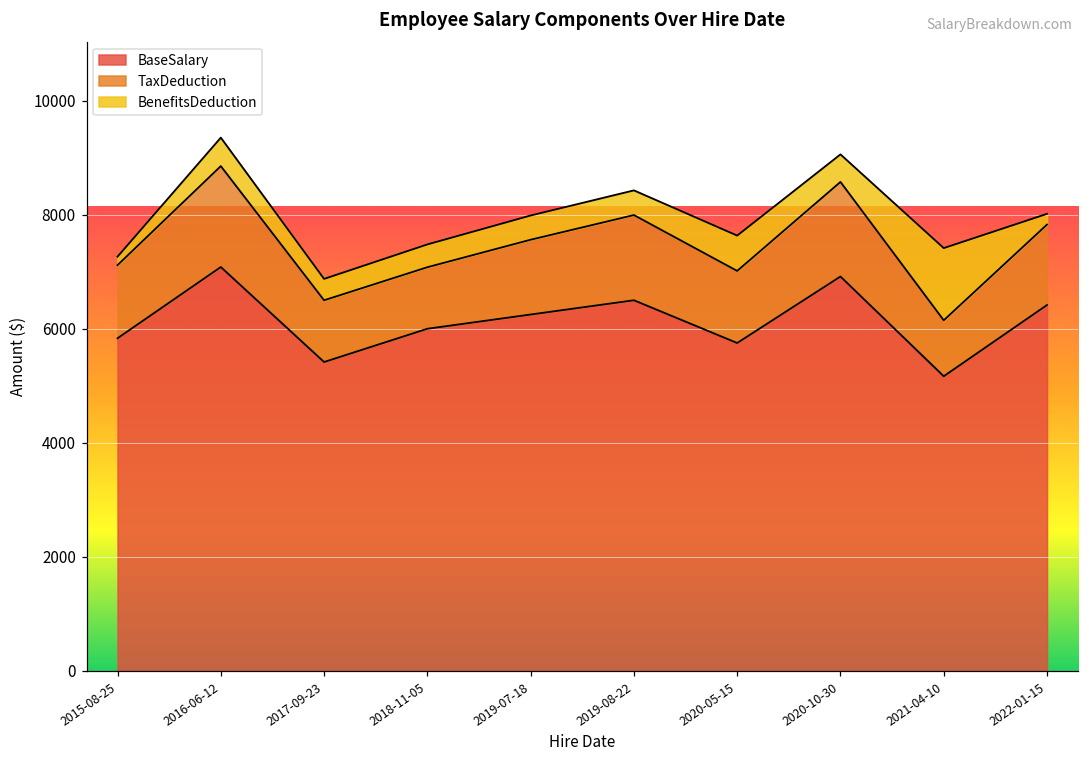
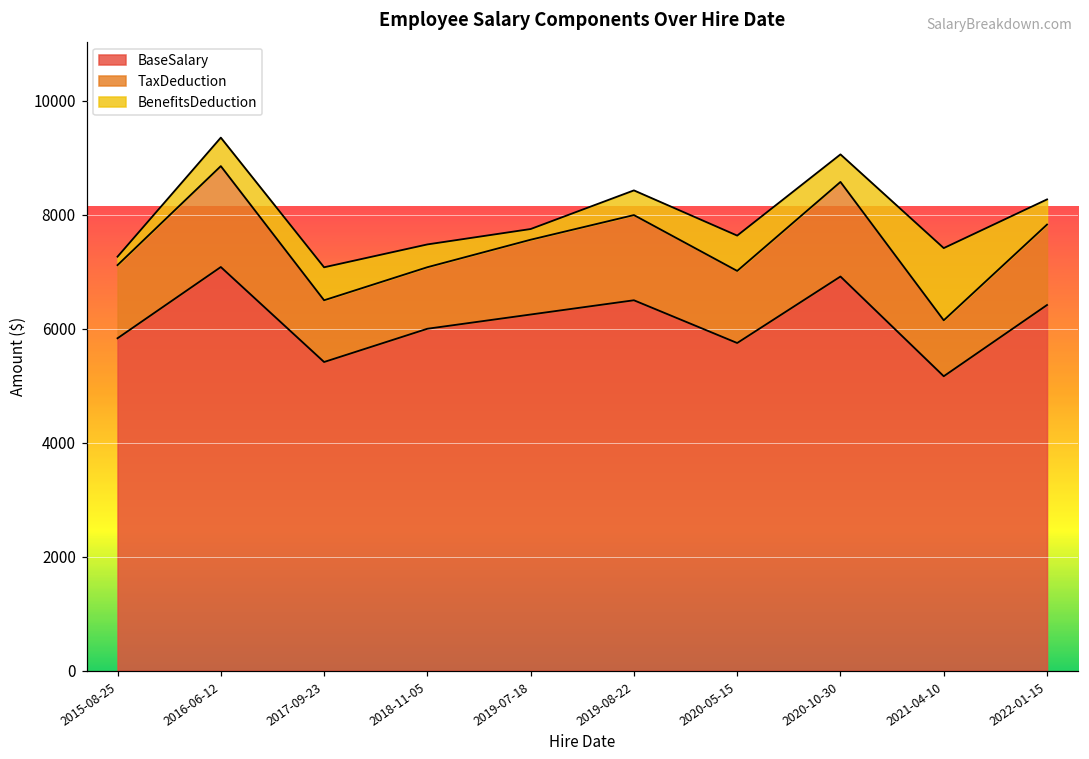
BenefitsDeduction, 2017-09-23: 400 -> 600
BenefitsDeduction, 2019-07-18: 400 -> 200
BenefitsDeduction, 2022-01-15: 200 -> 400
